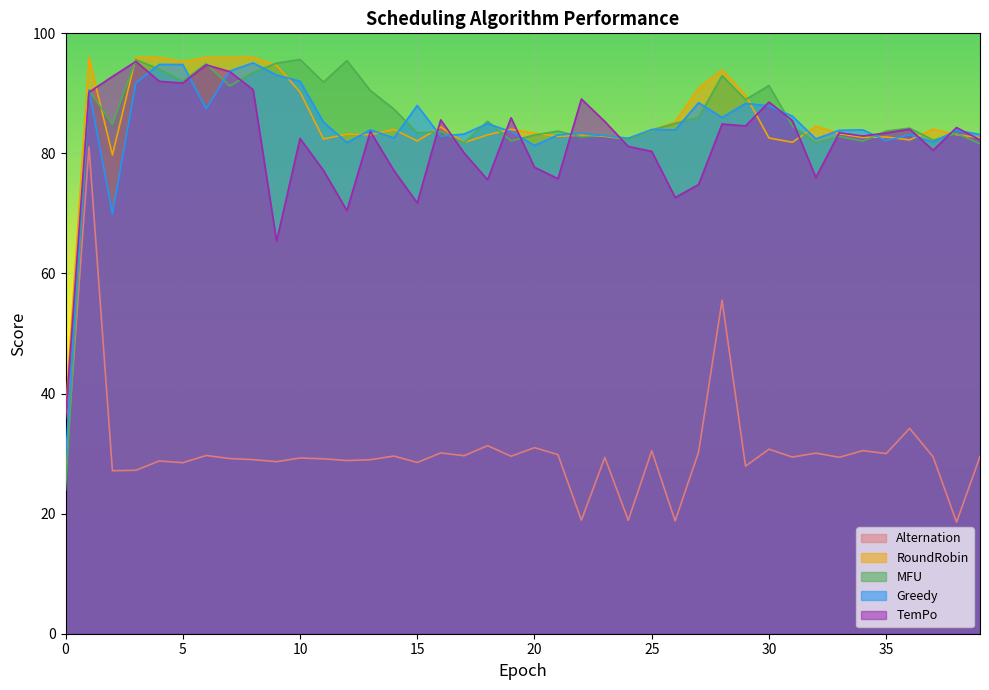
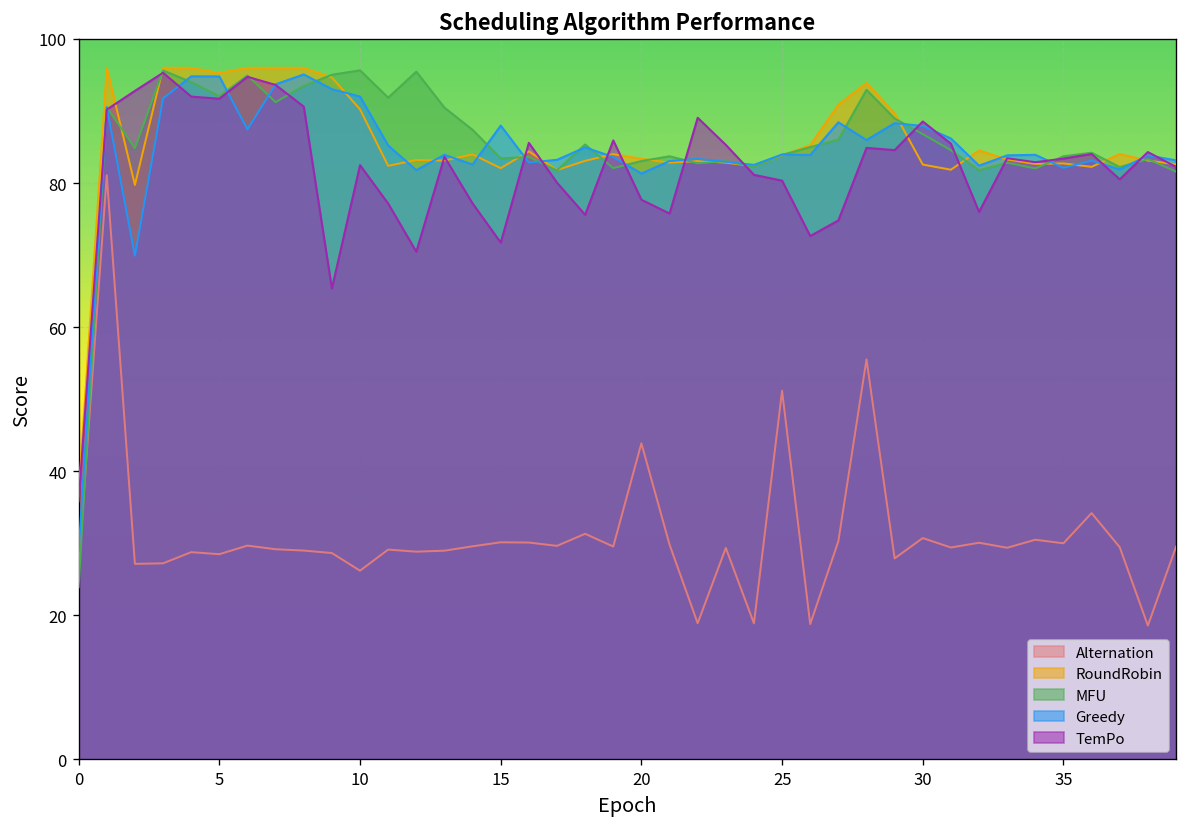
Alternation, 10: 29 -> 26
Alternation, 15: 29 -> 30
Alternation, 20: 31 -> 44
Alternation, 25: 30 -> 51
MFU, 30: 91 -> 87
